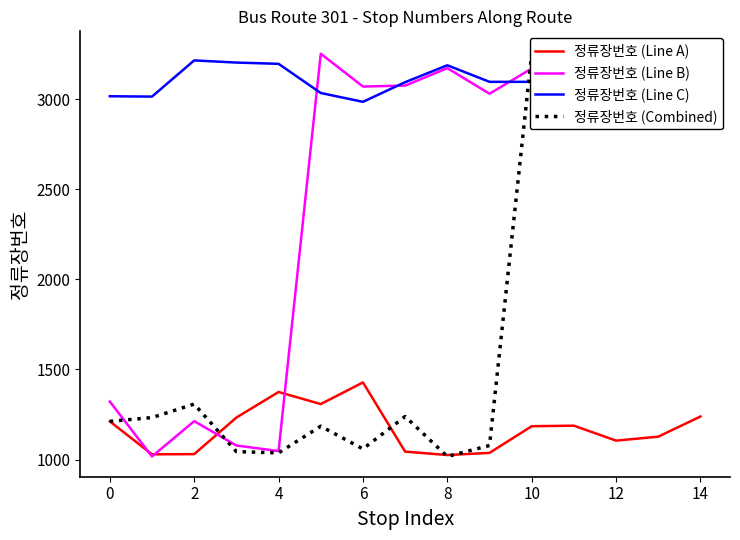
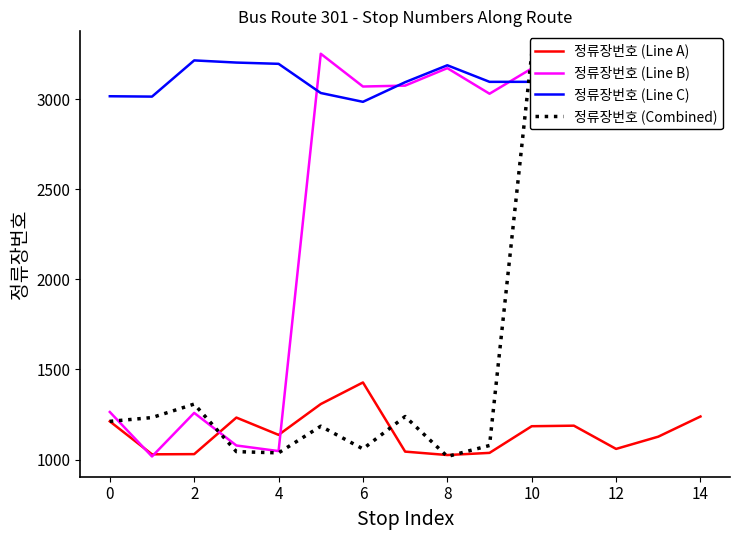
정류장번호 (Line B), 0: 1320 -> 1260
정류장번호 (Line B), 2: 1210 -> 1260
정류장번호 (Line A), 4: 1380 -> 1140
정류장번호 (Line A), 12: 1110 -> 1060
